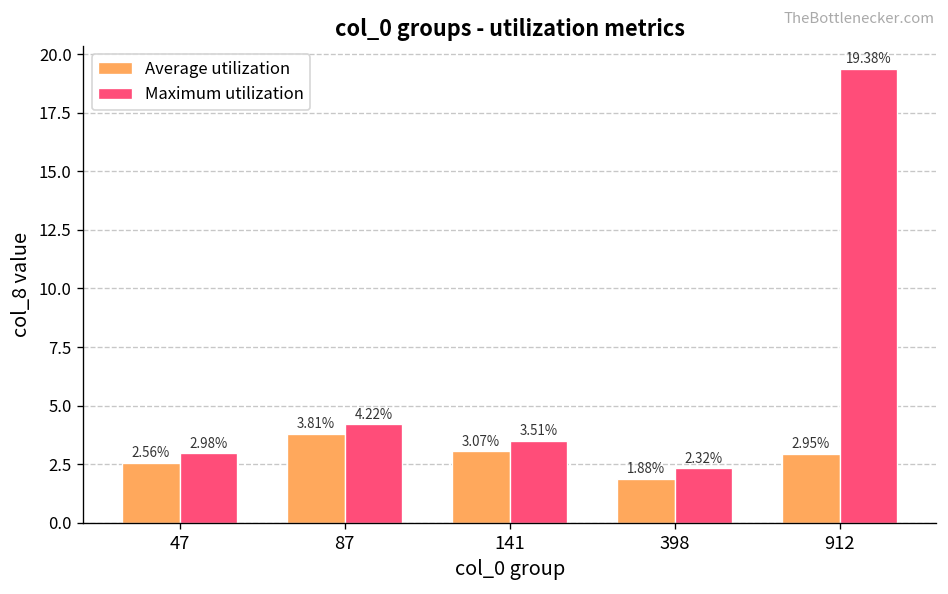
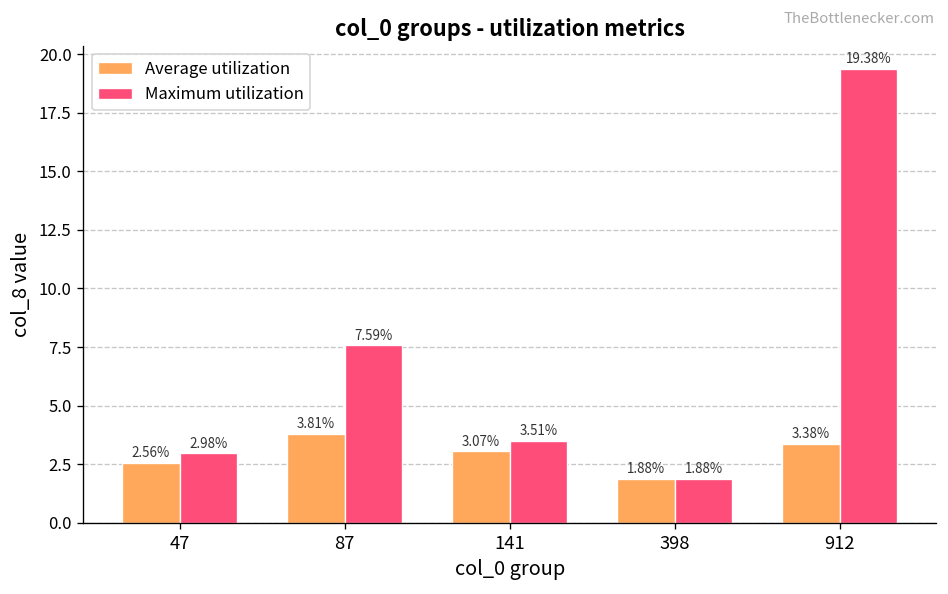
Maximum utilization, 87: 4.22% -> 7.59%
Maximum utilization, 398: 2.32% -> 1.88%
Average utilization, 912: 2.95% -> 3.38%
